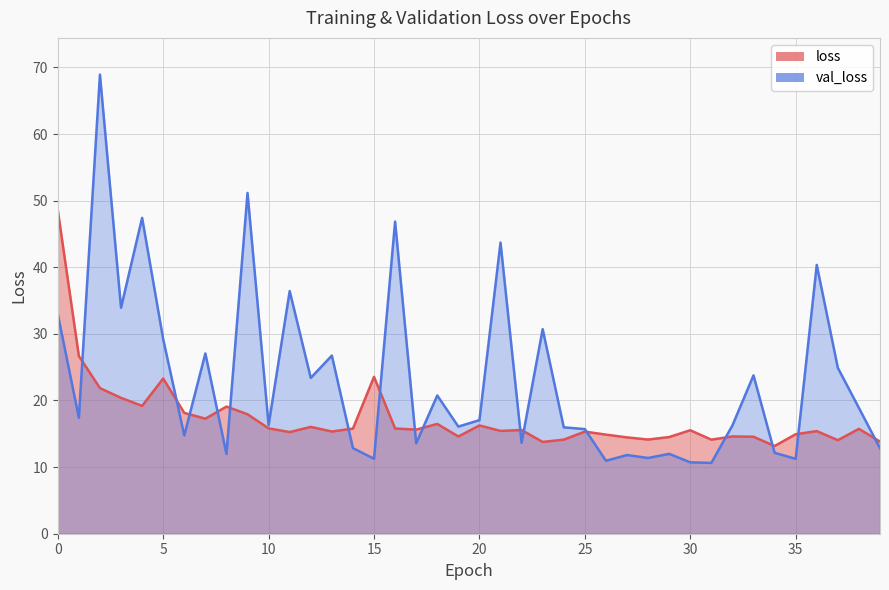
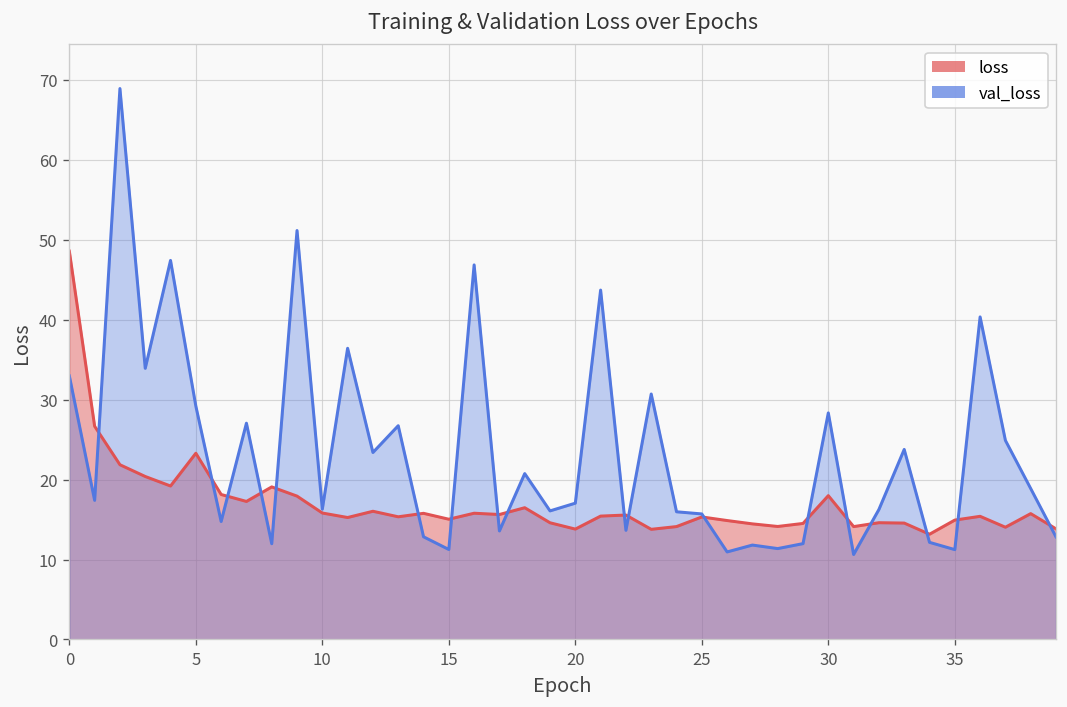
loss, 15: 24 -> 15
loss, 20: 16 -> 14
loss, 30: 16 -> 18
val_loss, 30: 11 -> 28
